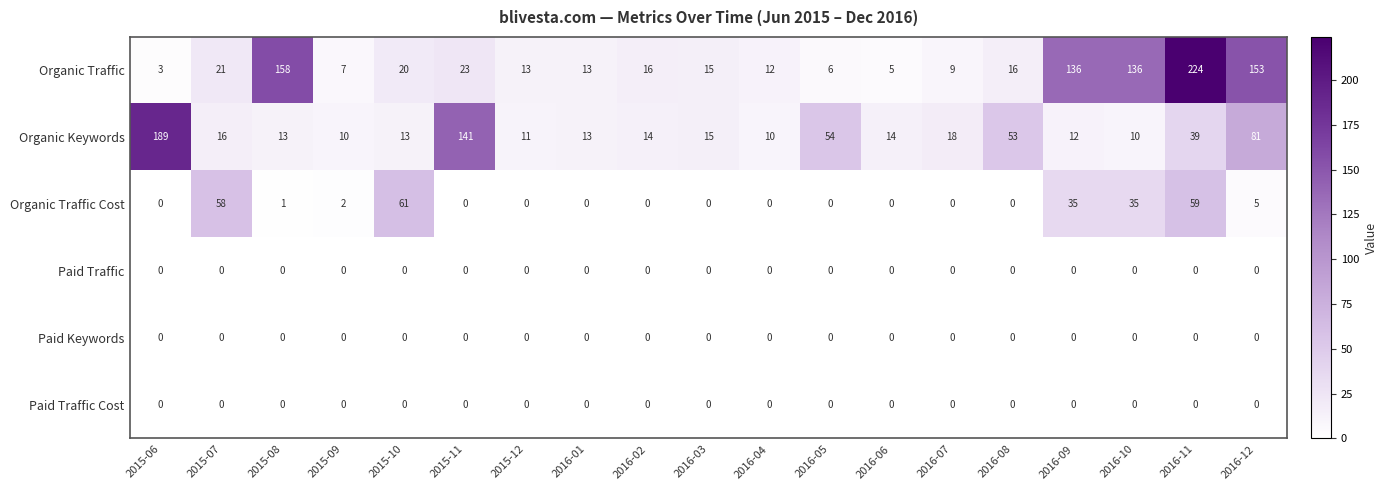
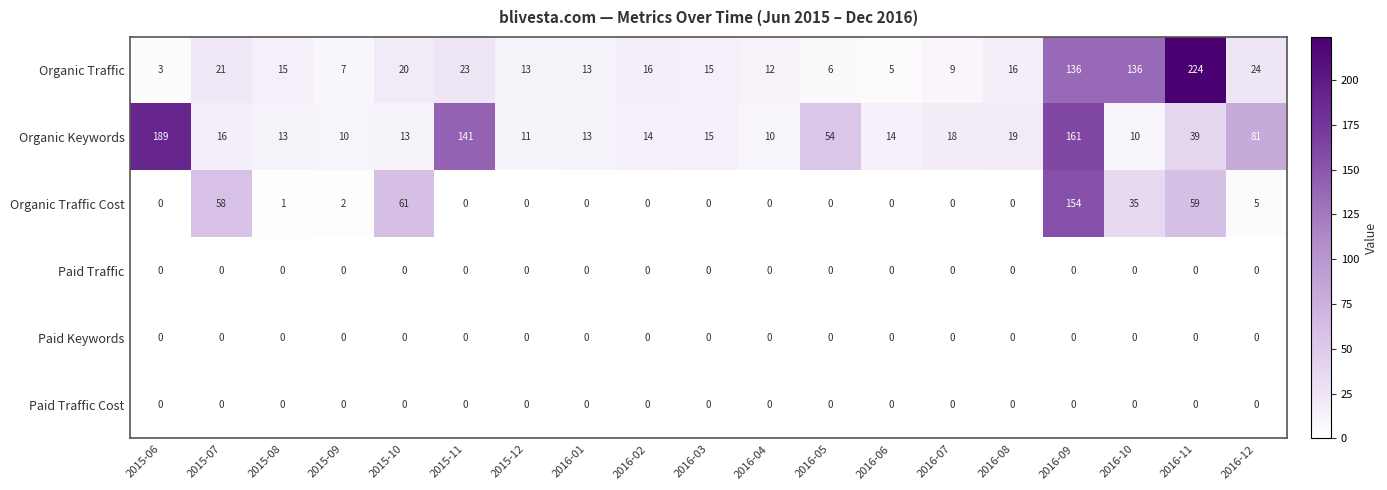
Organic Traffic, 2015-08: 158 -> 15
Organic Traffic, 2016-12: 153 -> 24
Organic Keywords, 2016-08: 53 -> 19
Organic Keywords, 2016-09: 12 -> 161
Organic Traffic Cost, 2016-09: 35 -> 154
